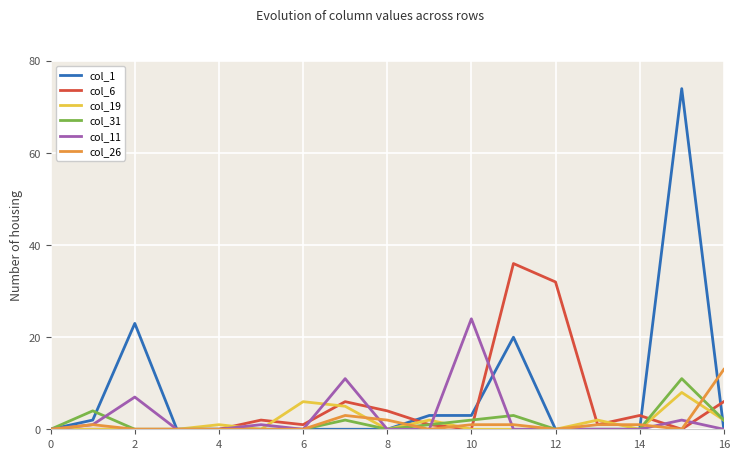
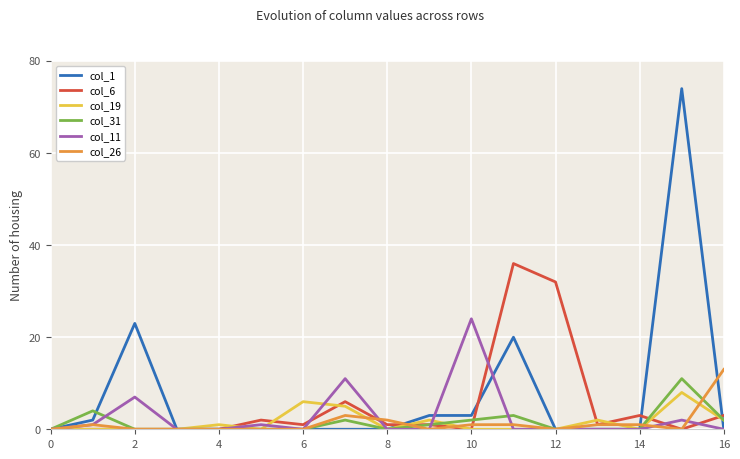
col_6, 8: 4 -> 1
col_6, 16: 6 -> 3
